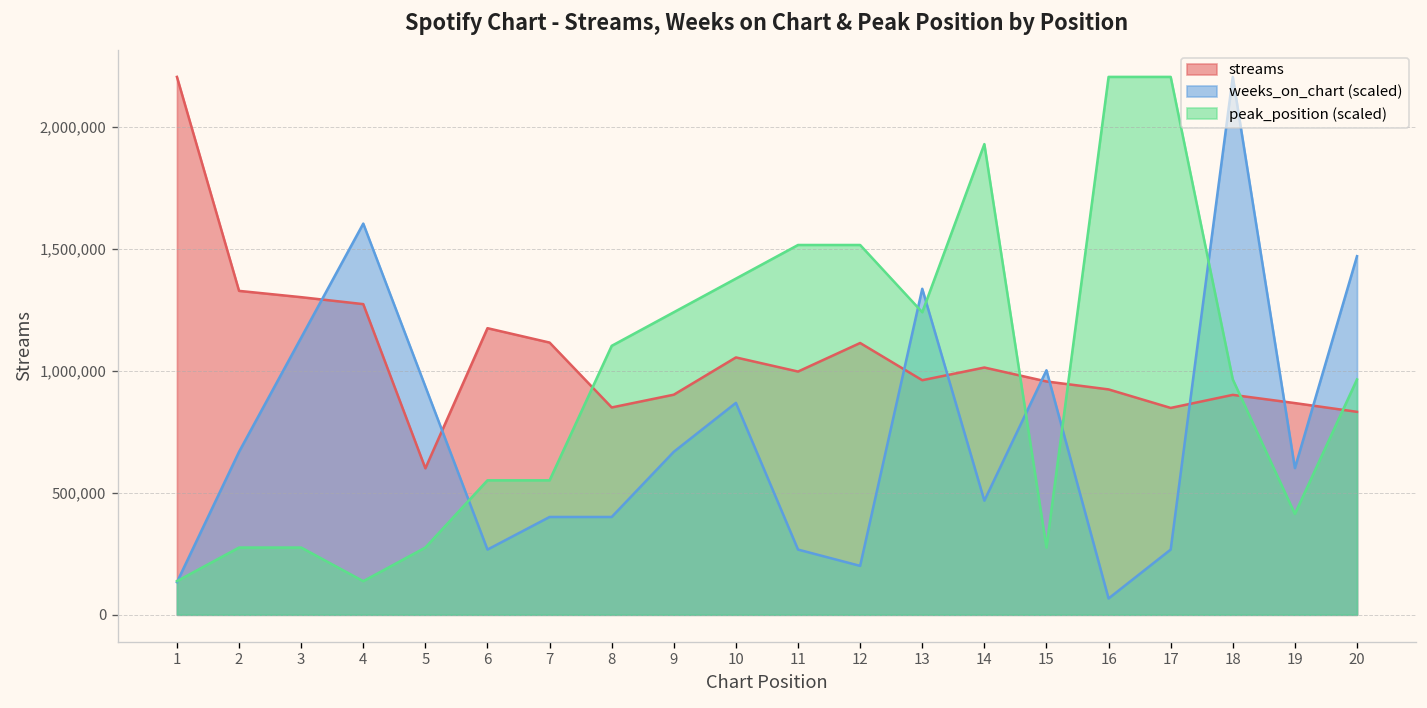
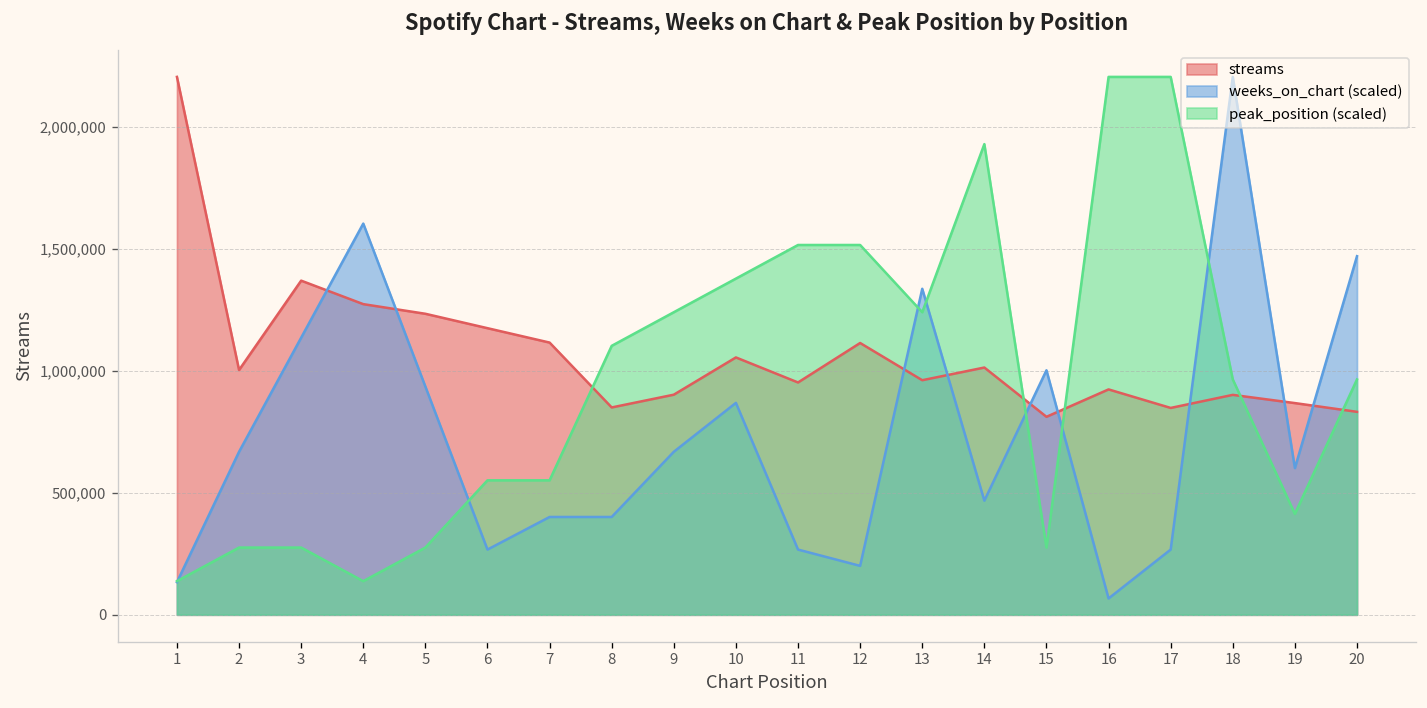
streams, 2: 1,330,000 -> 1,000,000
streams, 3: 1,300,000 -> 1,370,000
streams, 5: 600,000 -> 1,230,000
streams, 11: 1,000,000 -> 950,000
streams, 15: 960,000 -> 810,000
